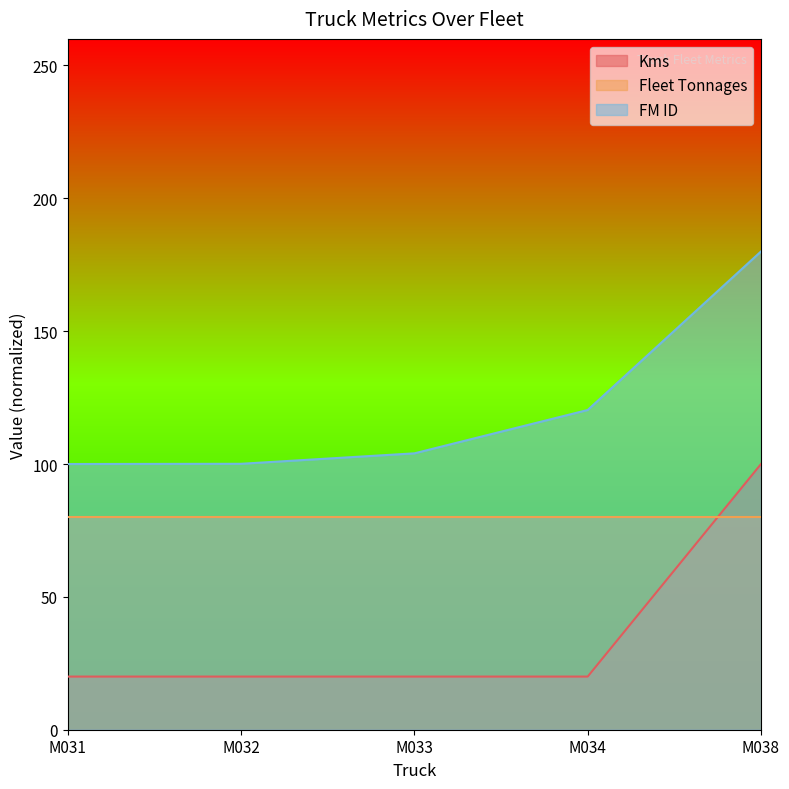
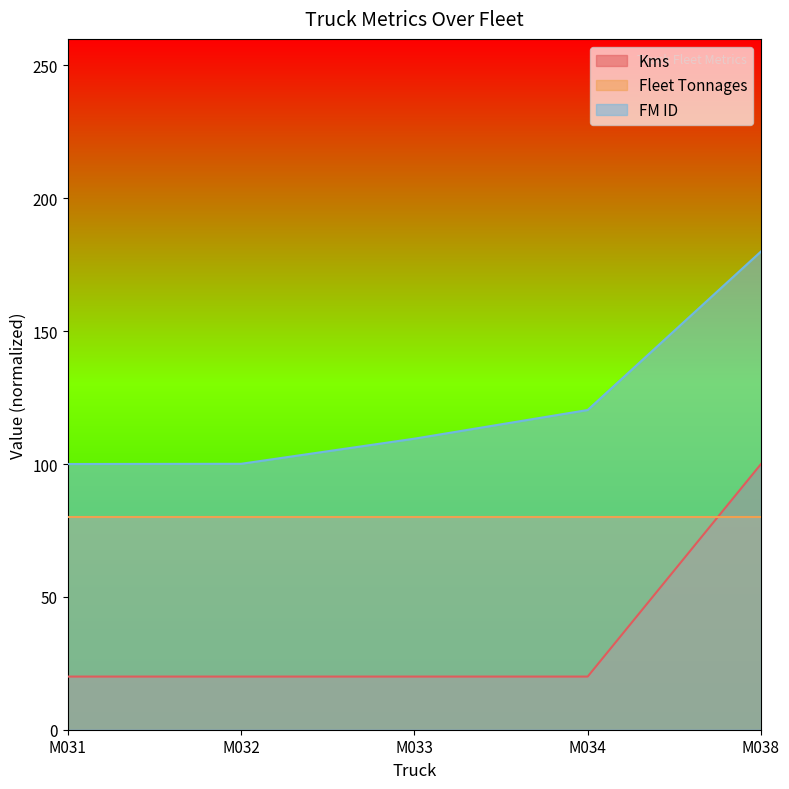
FM ID, M033: 104 -> 110
